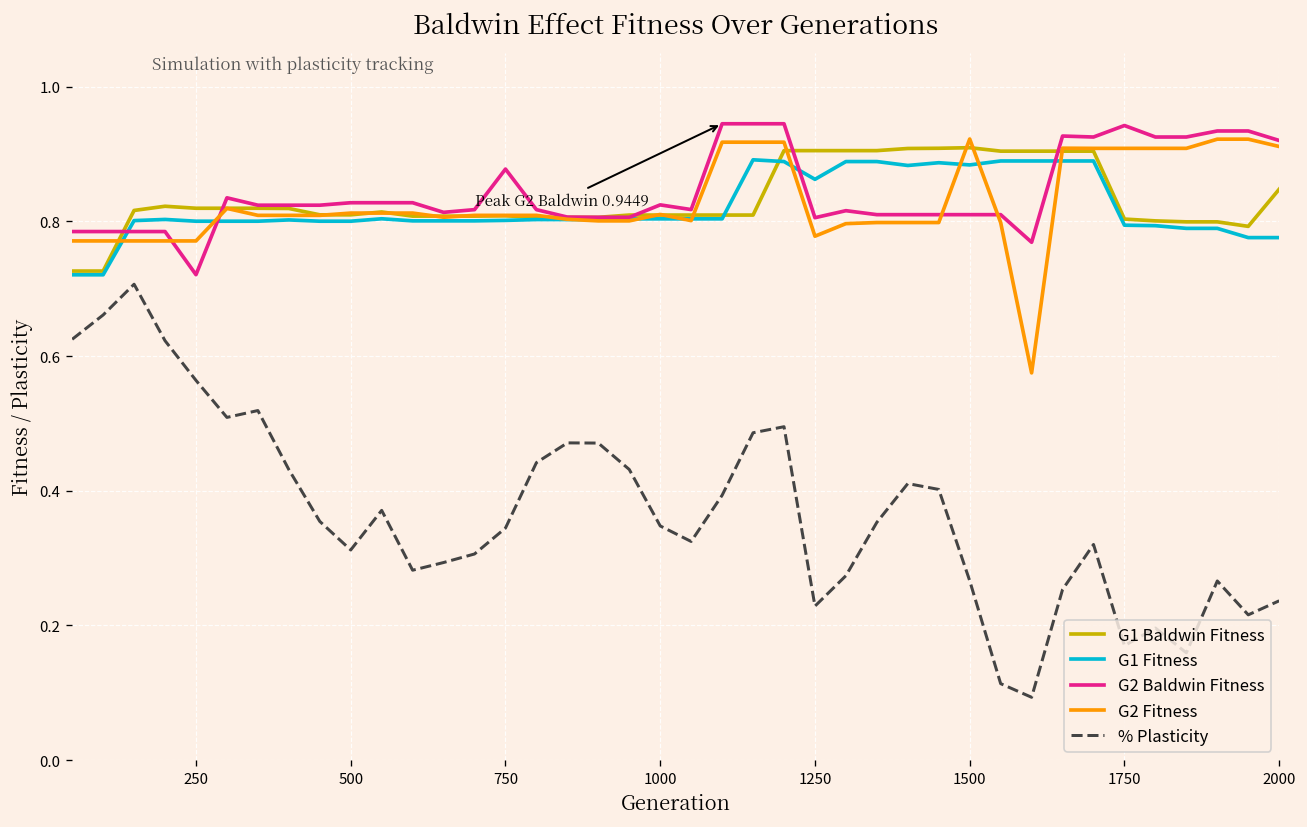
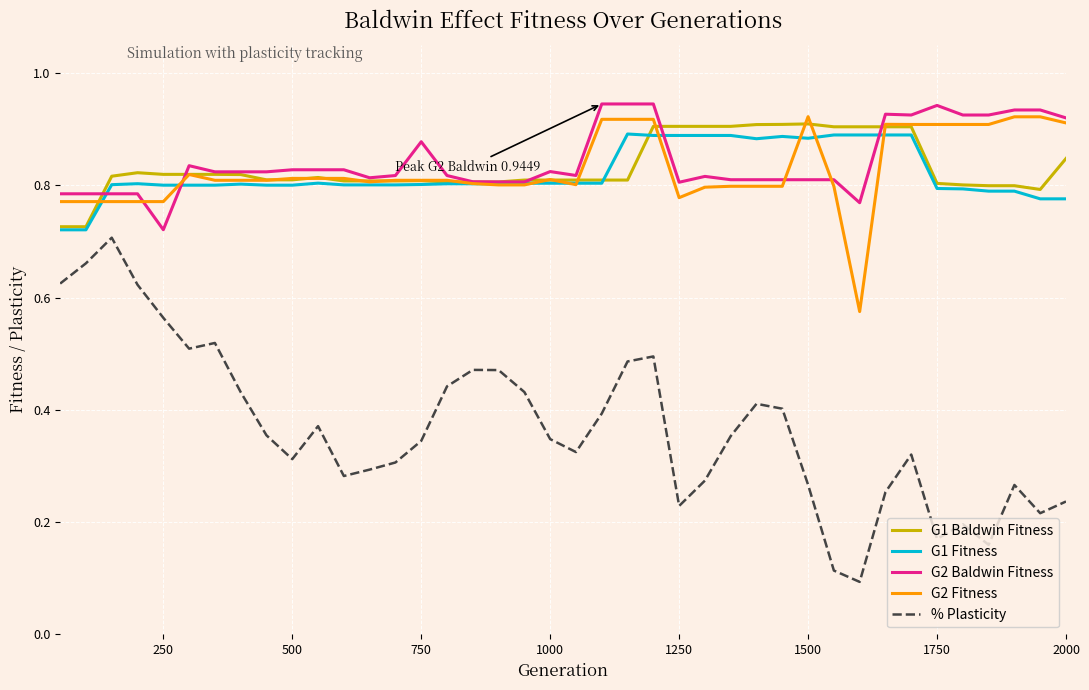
G1 Fitness, 1250: 0.86 -> 0.89
